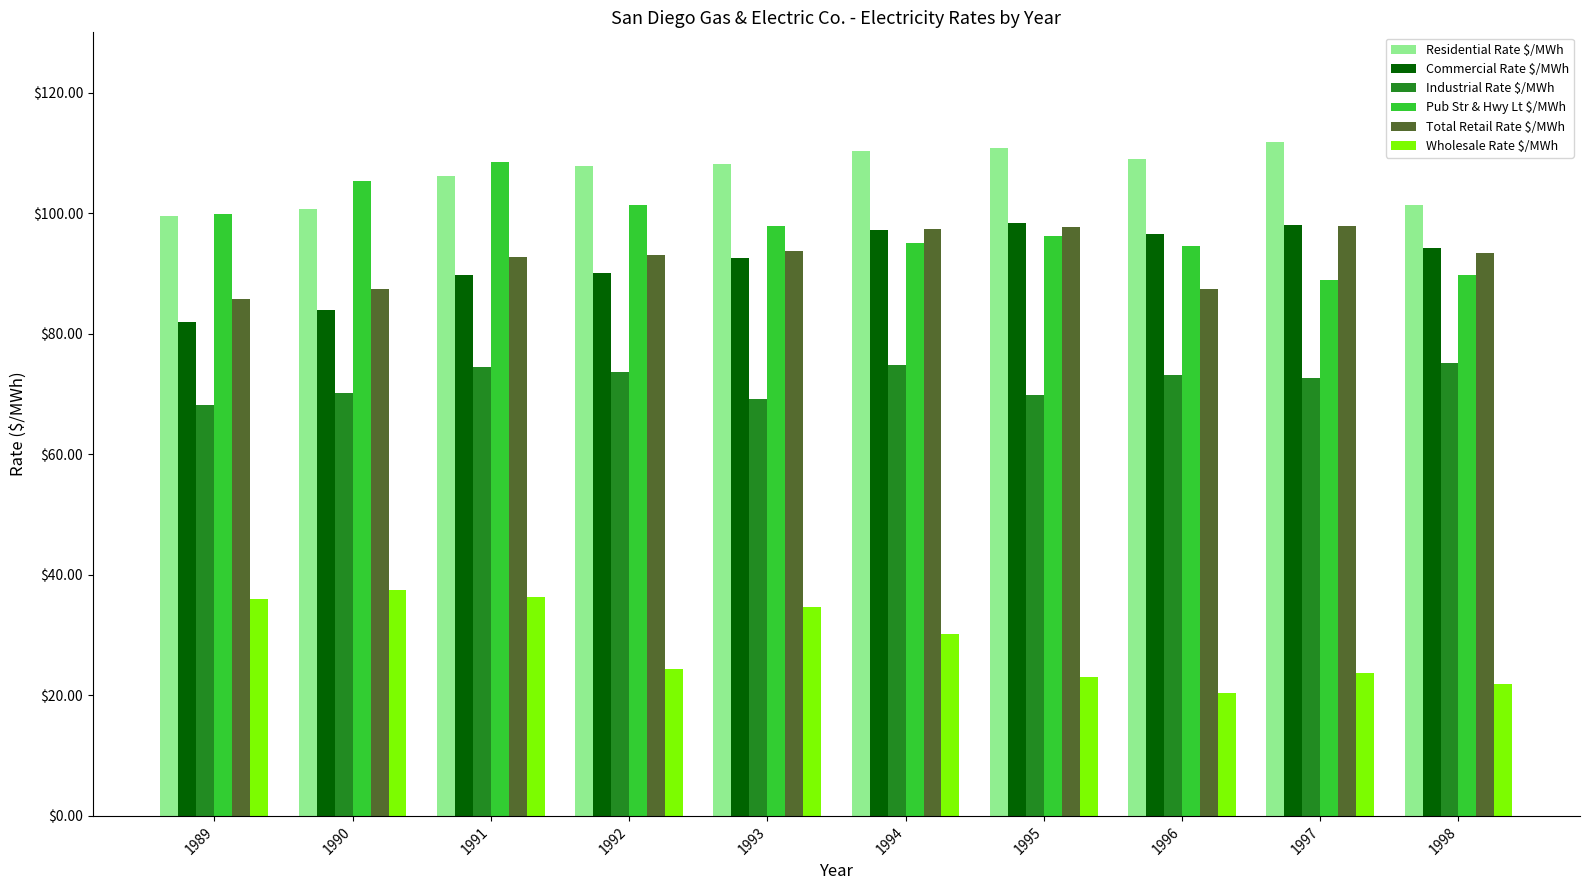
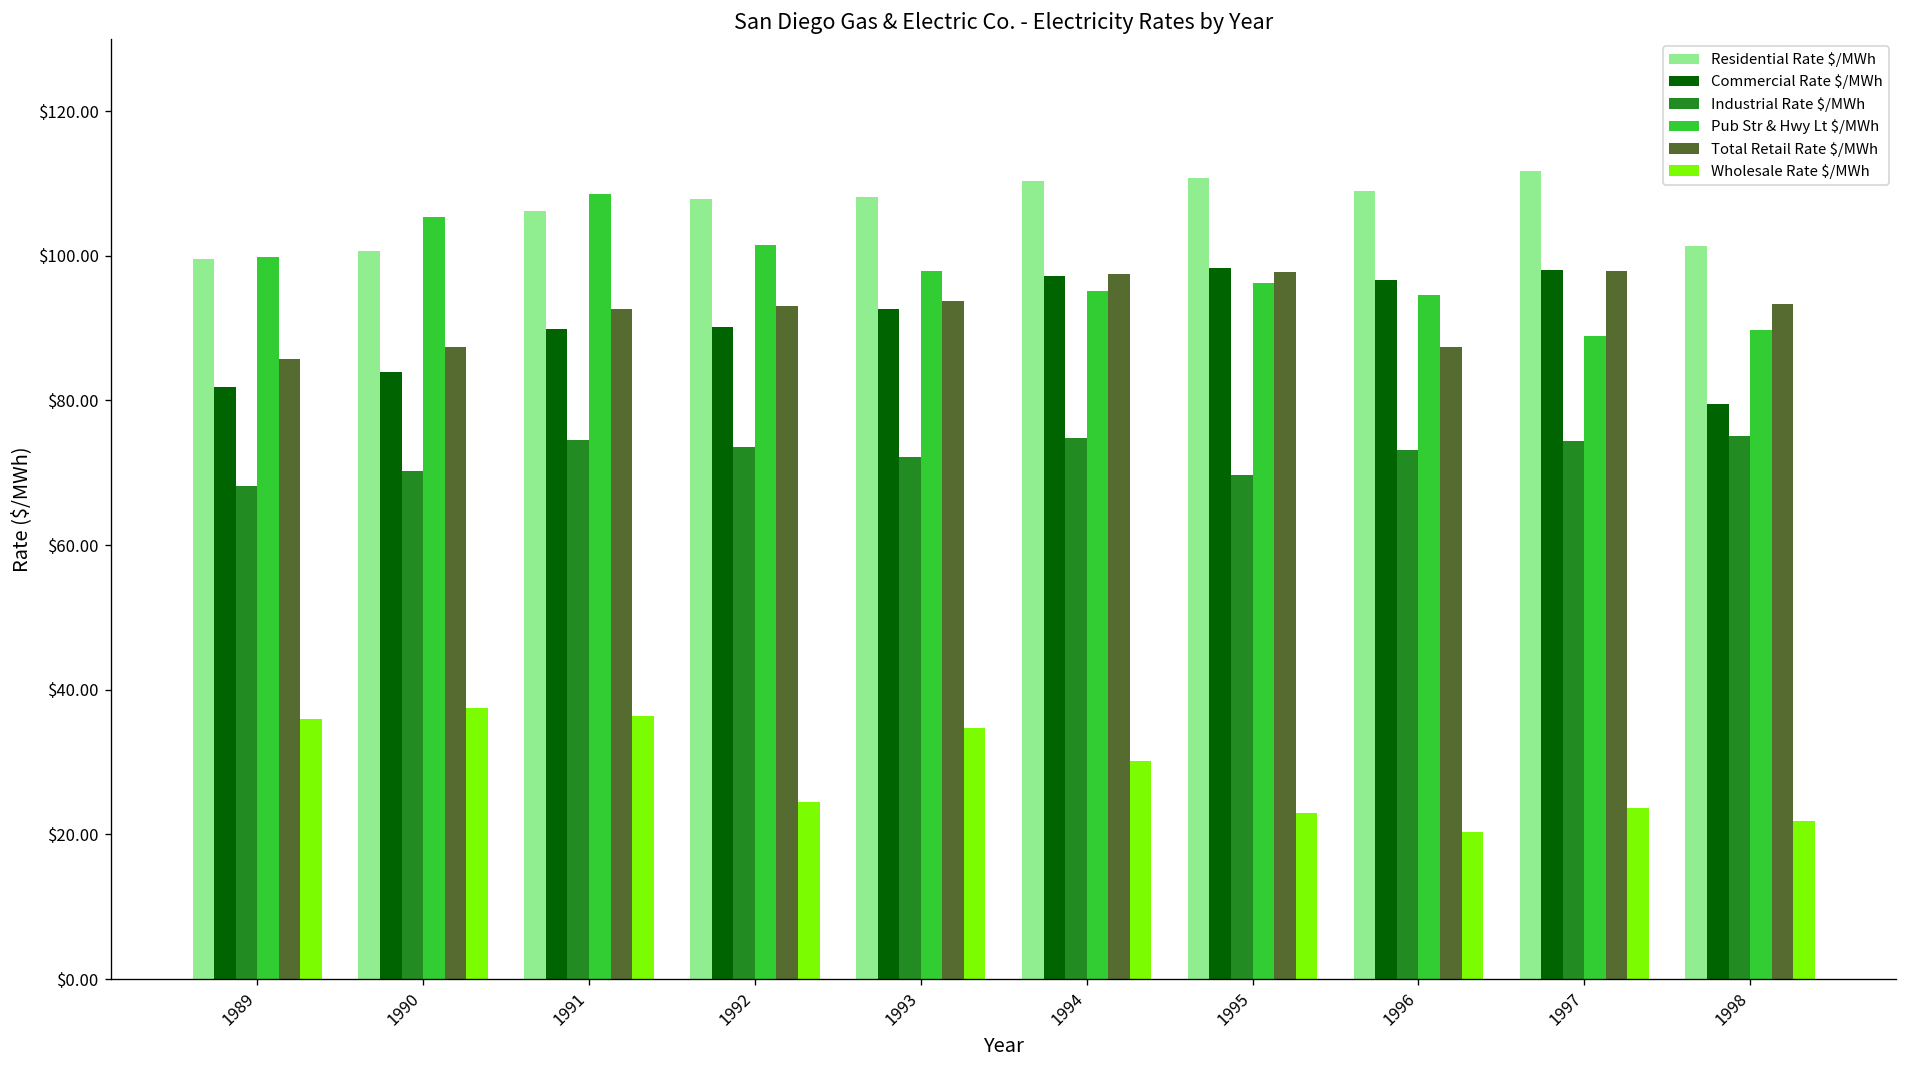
Industrial Rate $/MWh, 1993: $69 -> $72
Industrial Rate $/MWh, 1997: $73 -> $74
Commercial Rate $/MWh, 1998: $94 -> $79
